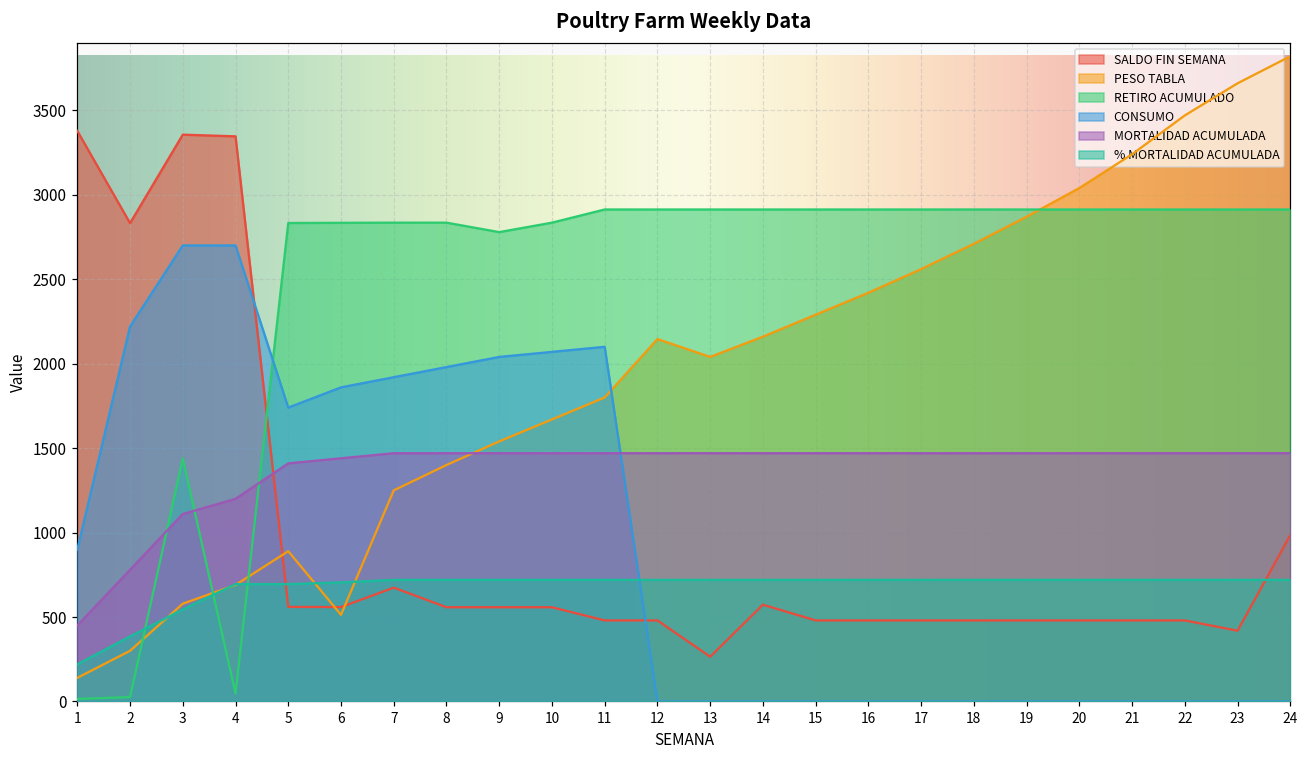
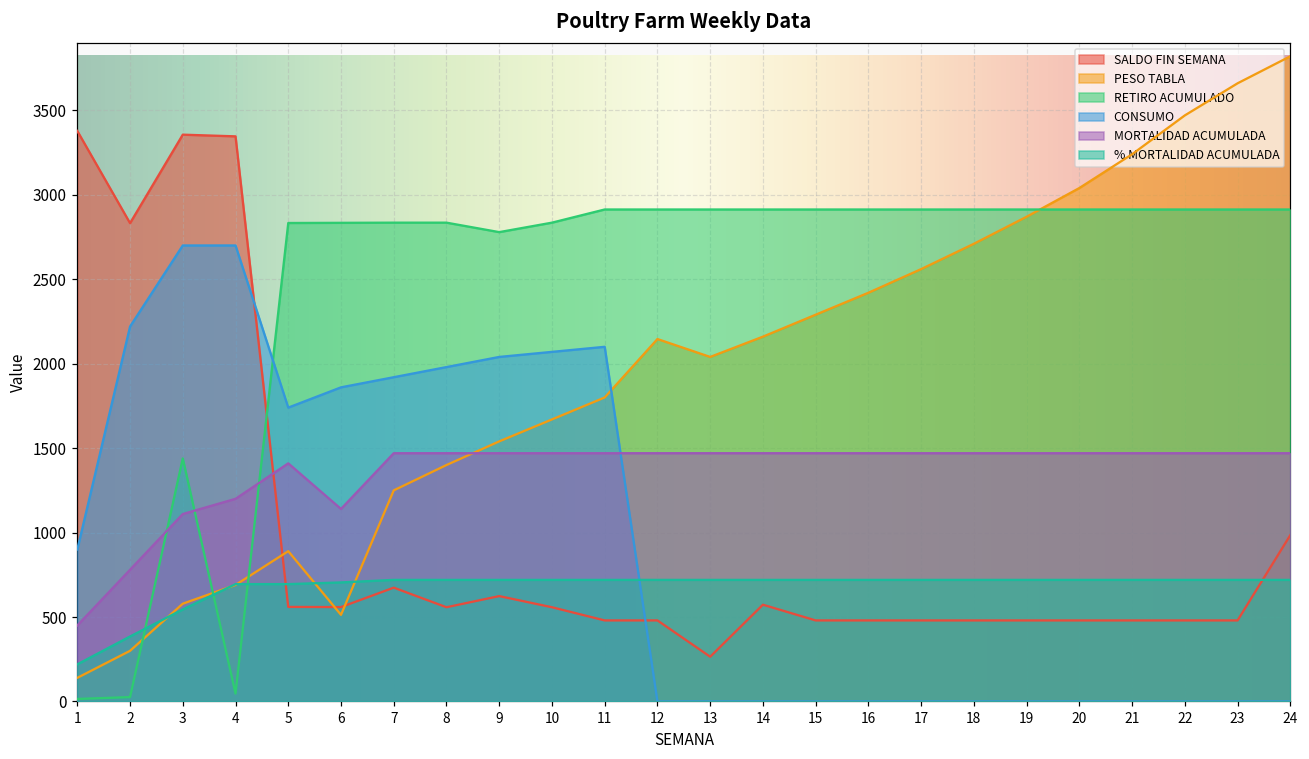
MORTALIDAD ACUMULADA, 6: 1440 -> 1140
SALDO FIN SEMANA, 9: 560 -> 620
SALDO FIN SEMANA, 23: 420 -> 480
